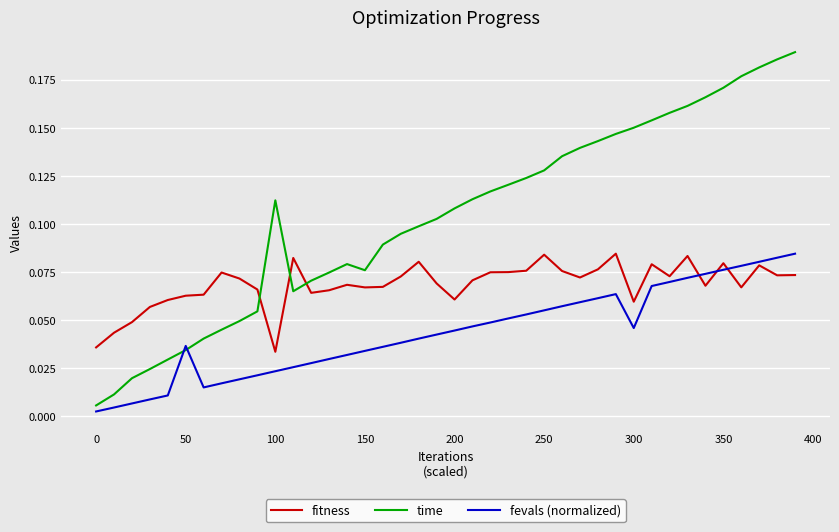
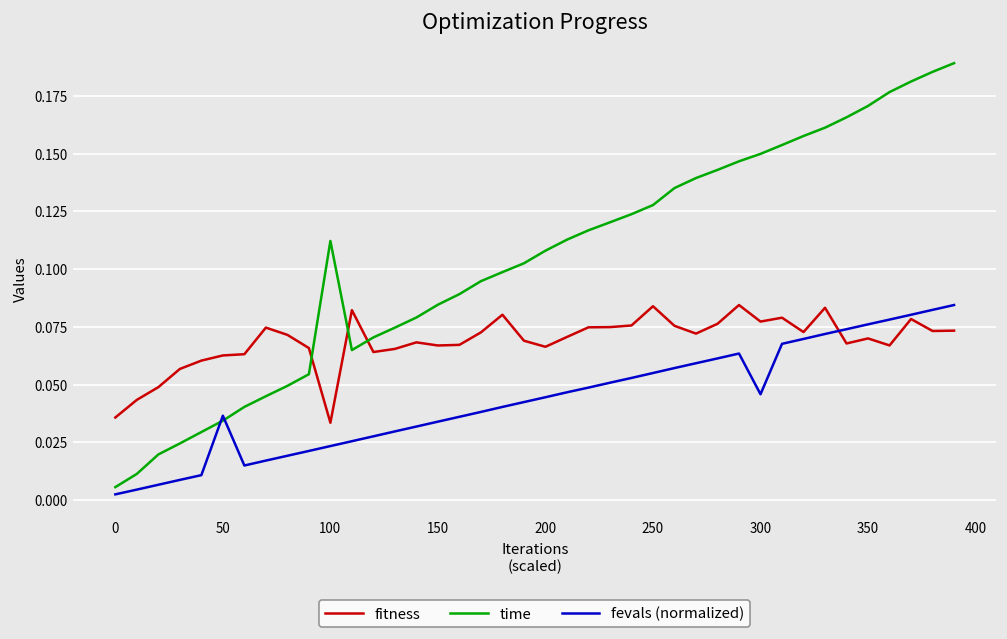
time, 150: 0.076 -> 0.085
fitness, 200: 0.061 -> 0.066
fitness, 300: 0.059 -> 0.077
fitness, 350: 0.079 -> 0.070
